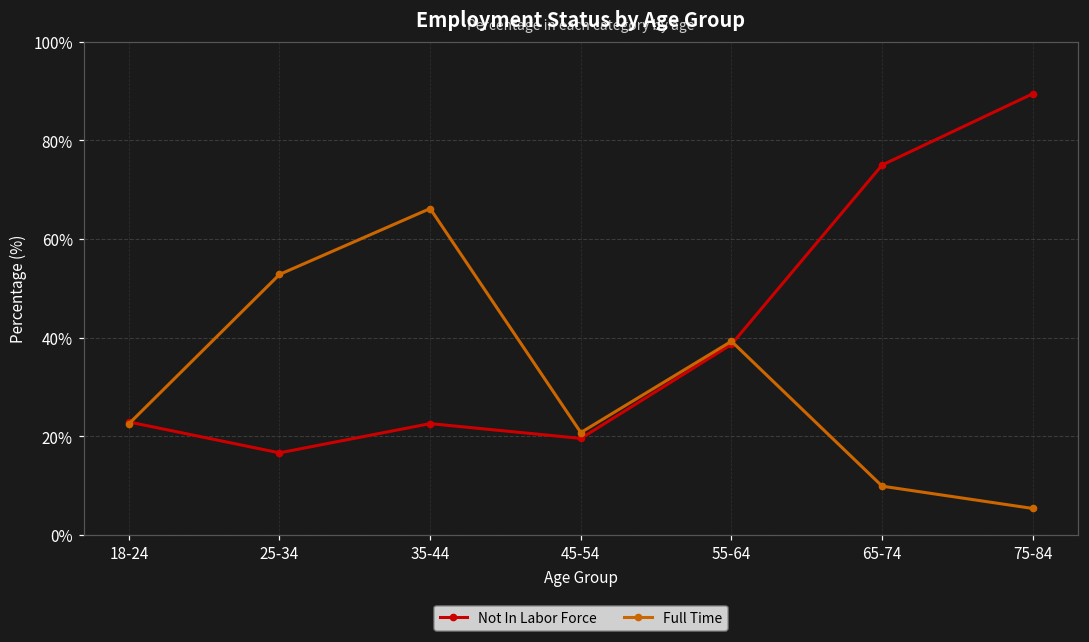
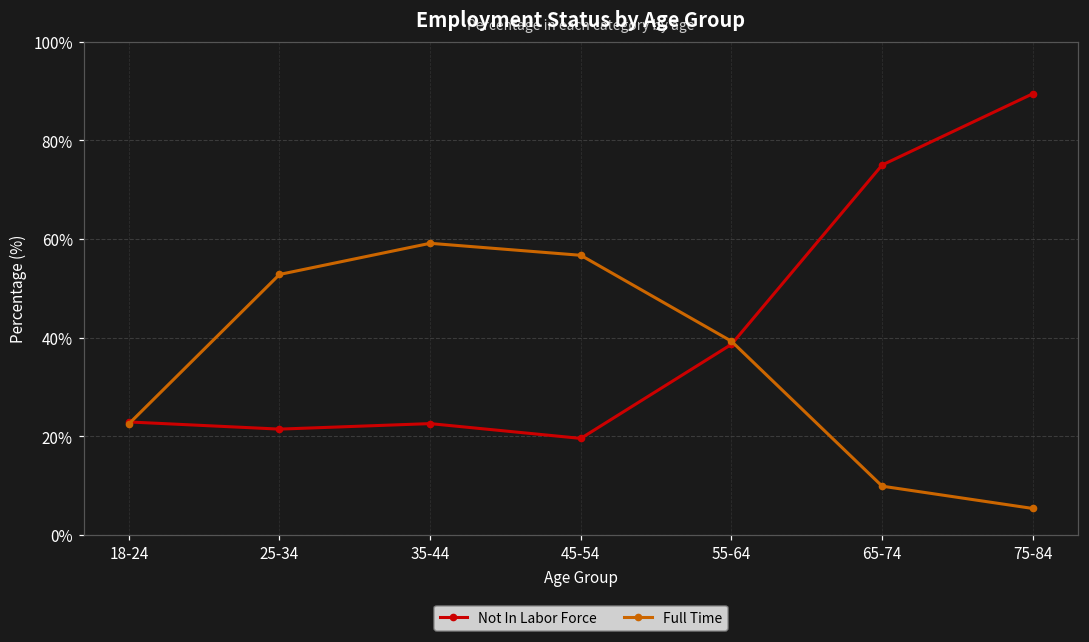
Not In Labor Force, 25-34: 17% -> 21%
Full Time, 35-44: 66% -> 59%
Full Time, 45-54: 21% -> 57%
